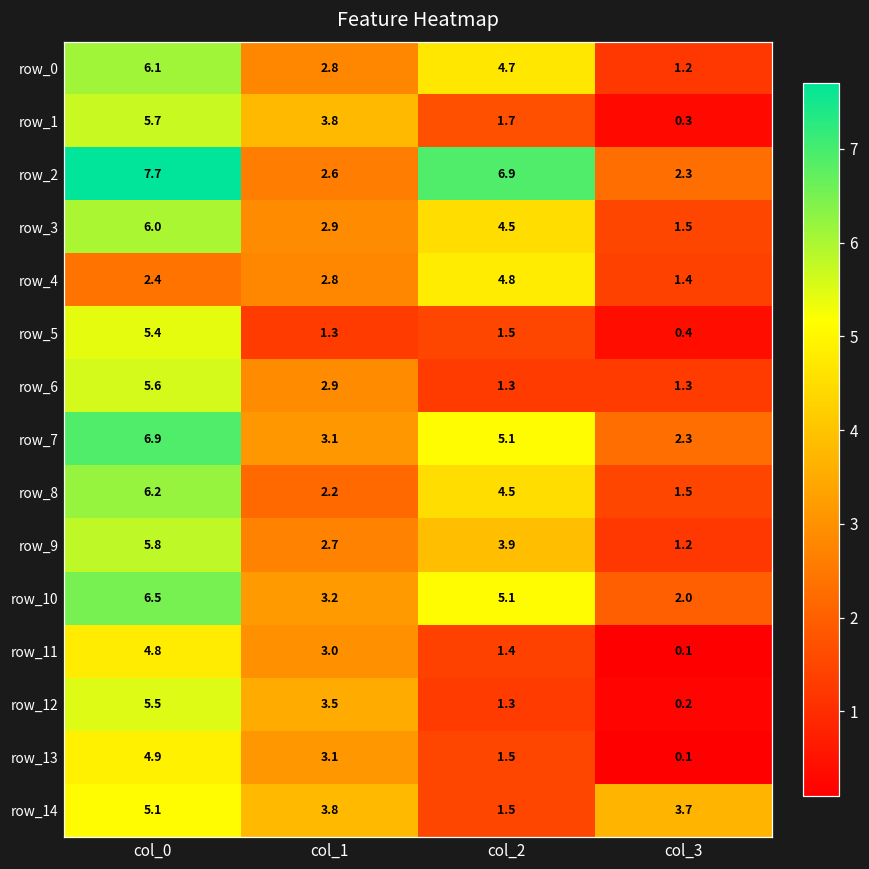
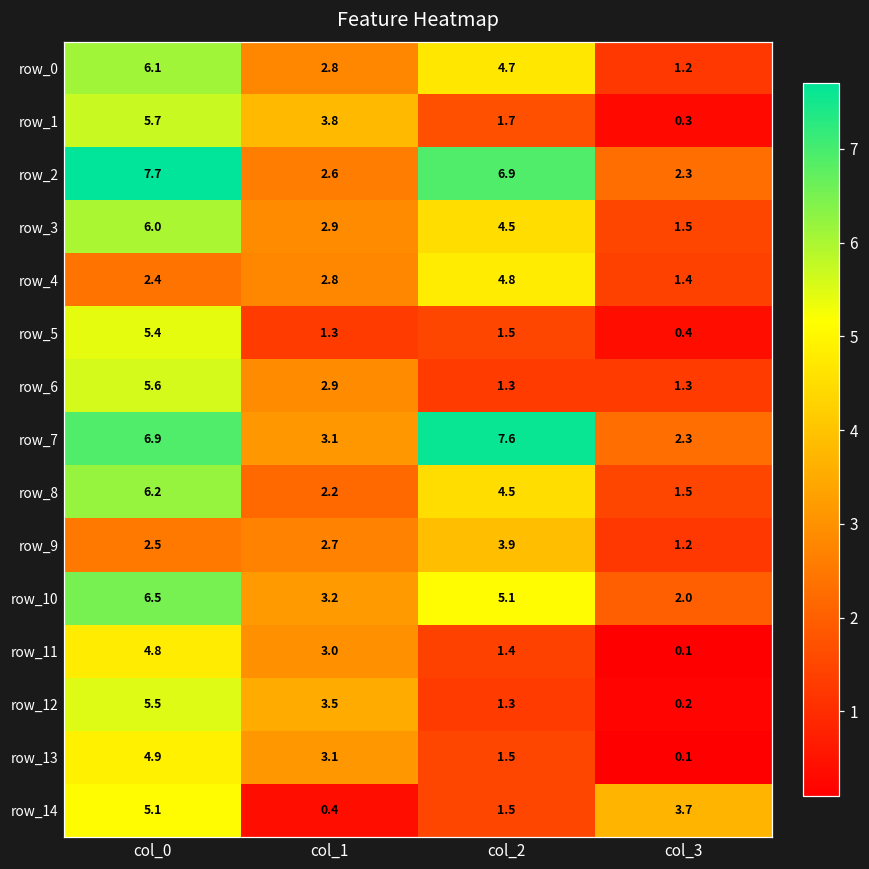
row_7, col_2: 5.1 -> 7.6
row_9, col_0: 5.8 -> 2.5
row_14, col_1: 3.8 -> 0.4
